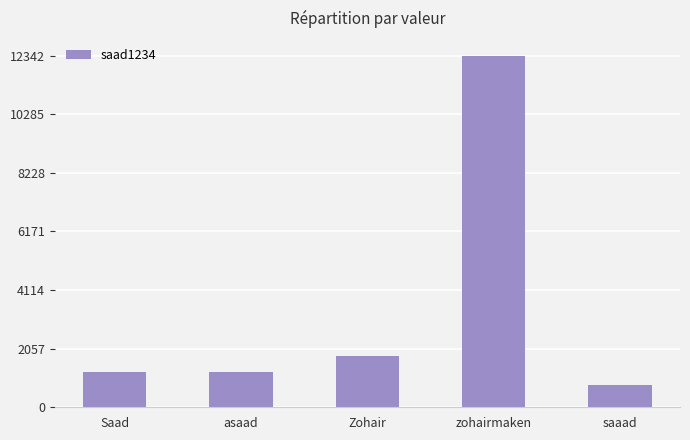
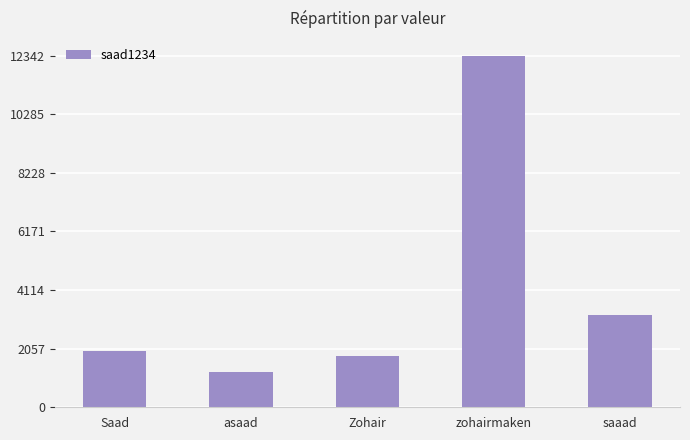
Saad: 1200 -> 2000
saaad: 800 -> 3200
